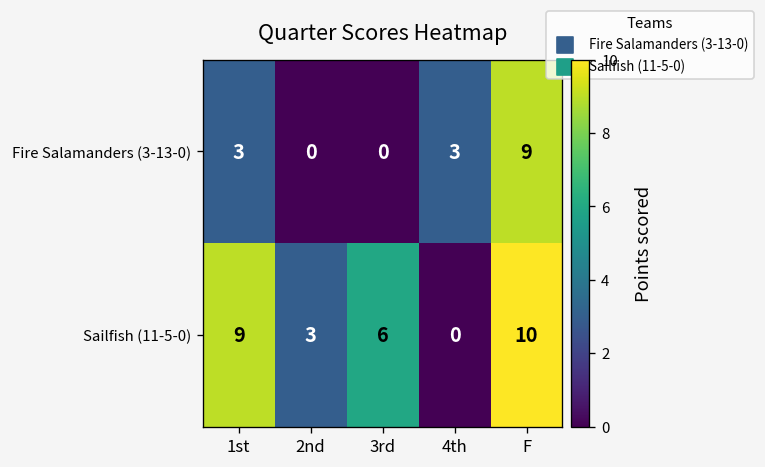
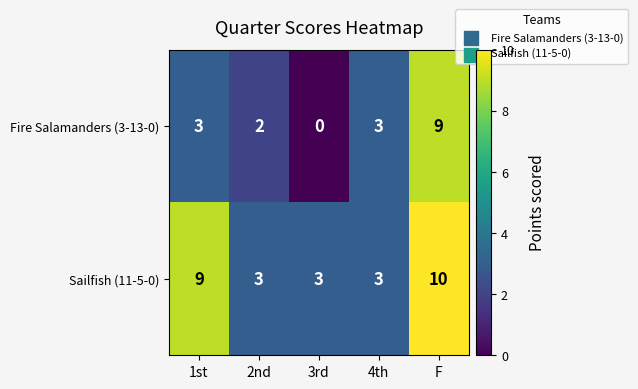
Fire Salamanders (3-13-0), 2nd: 0 -> 2
Sailfish (11-5-0), 3rd: 6 -> 3
Sailfish (11-5-0), 4th: 0 -> 3
